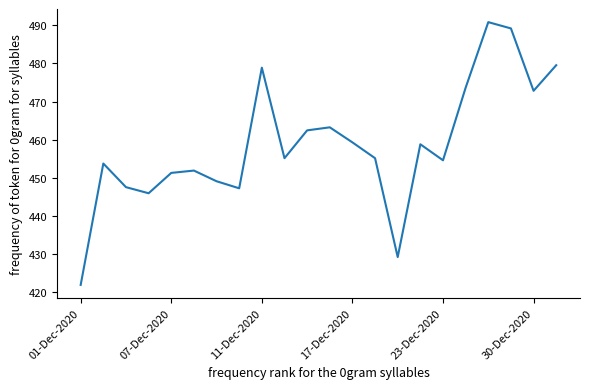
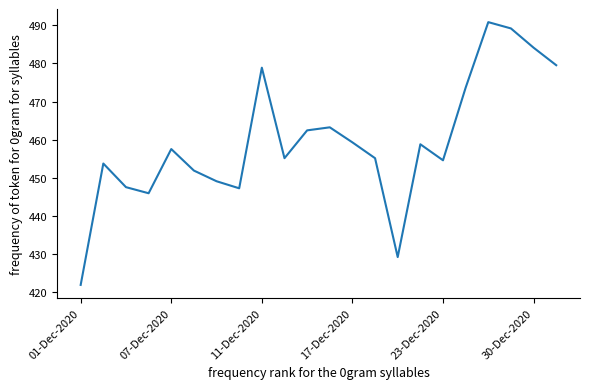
07-Dec-2020: 451 -> 458
30-Dec-2020: 473 -> 484
